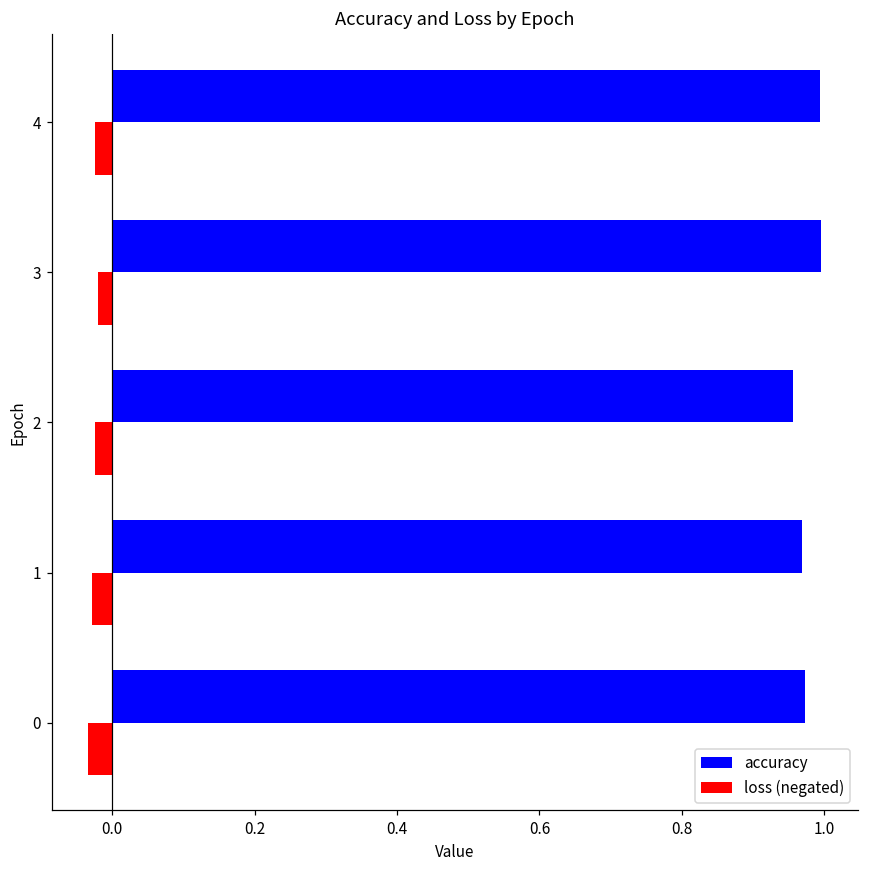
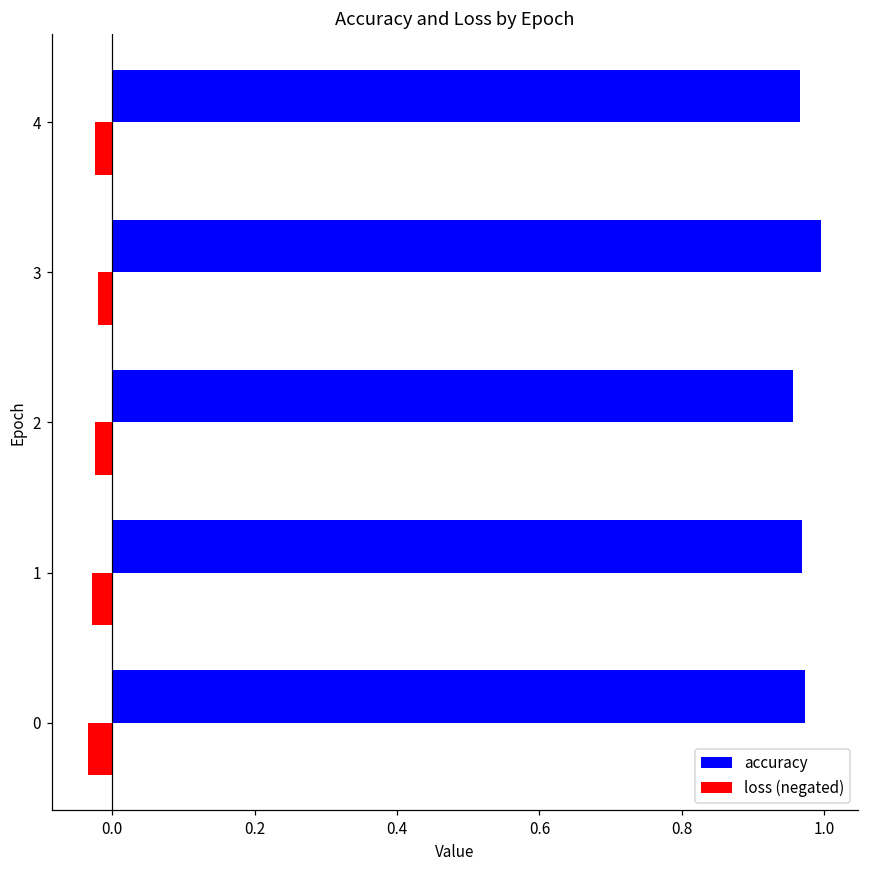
accuracy, 4: 0.99 -> 0.97
